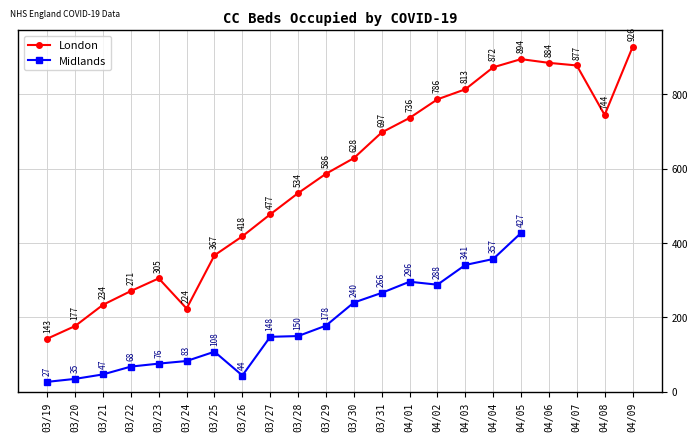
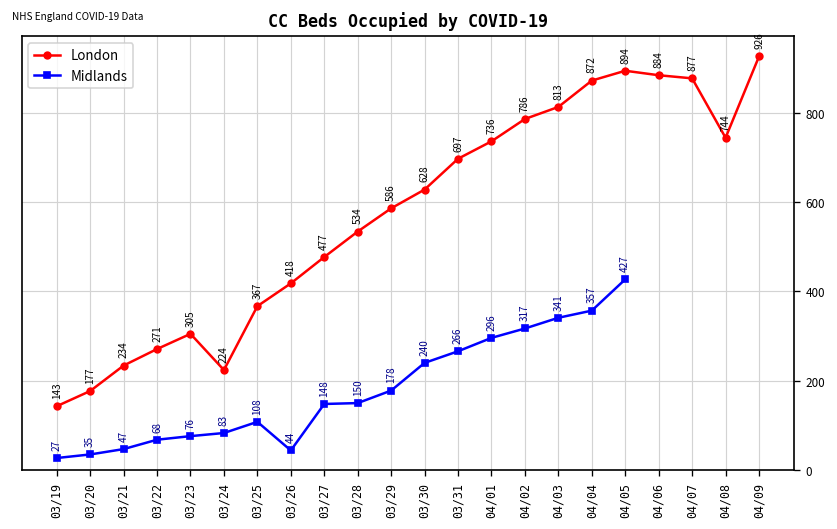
Midlands, 04/02: 288 -> 317
